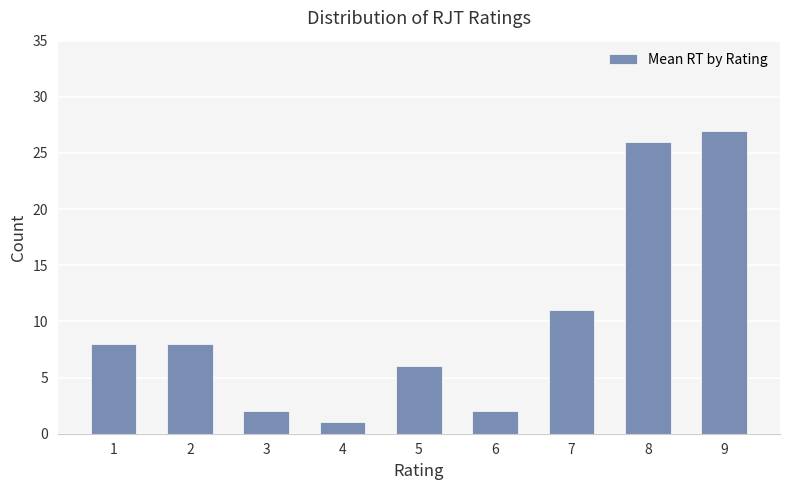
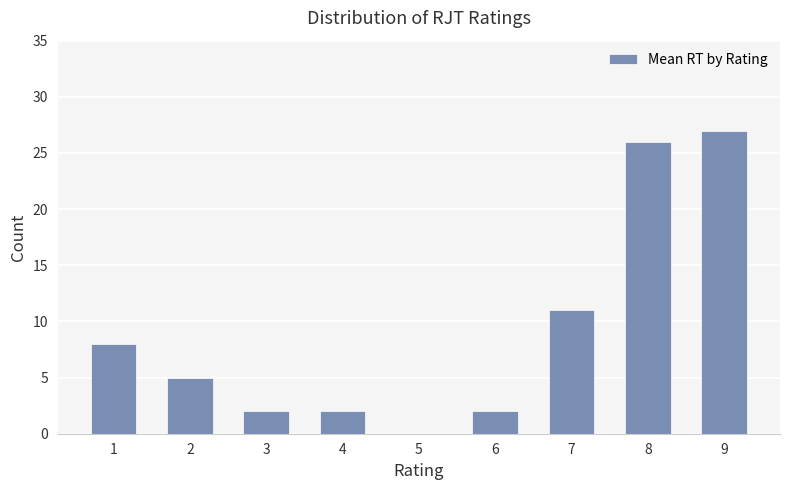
2: 8 -> 5
4: 1 -> 2
5: 6 -> 0
